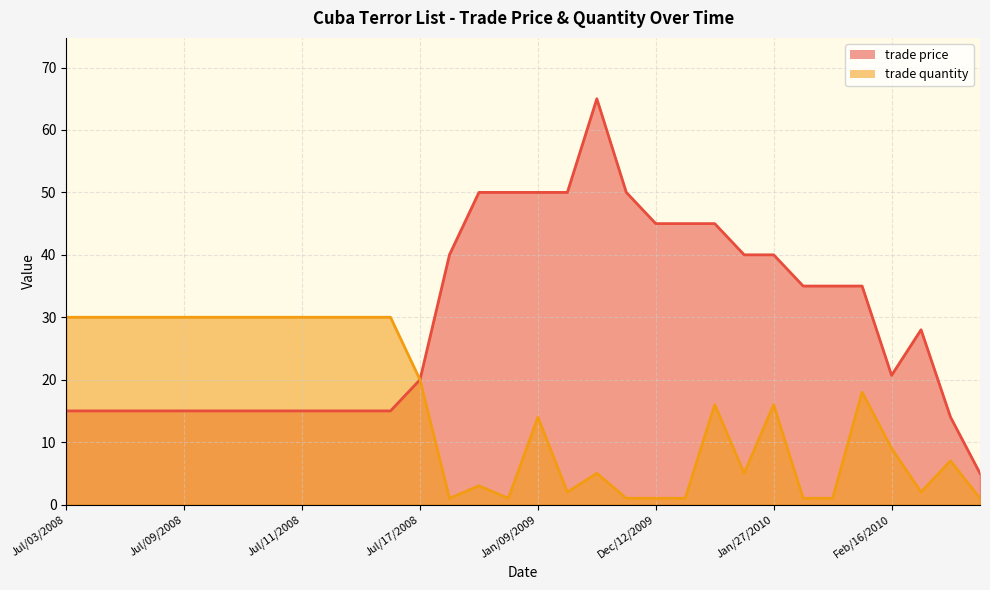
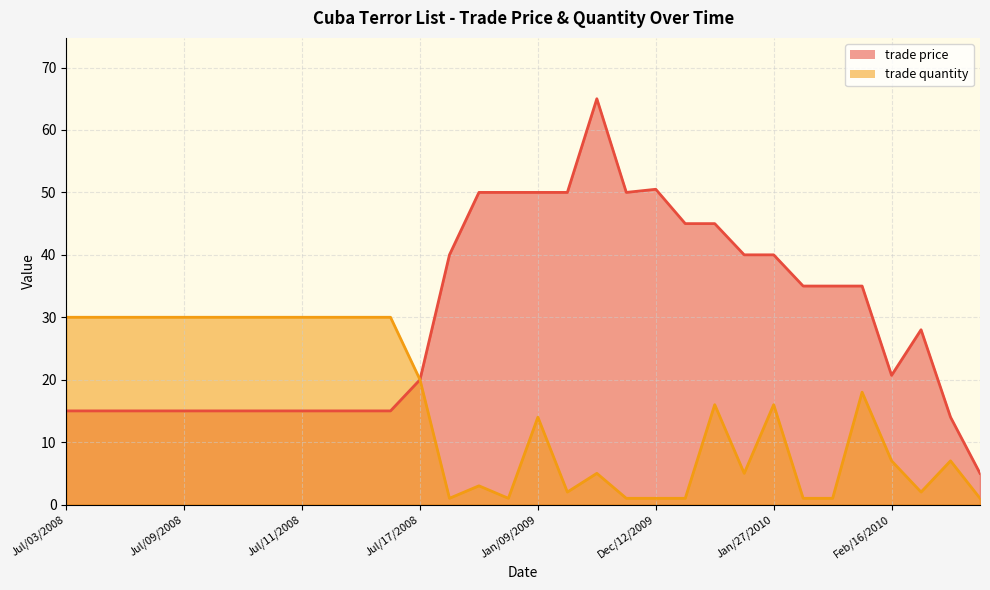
trade price, Dec/12/2009: 45 -> 51
trade quantity, Feb/16/2010: 9 -> 7
